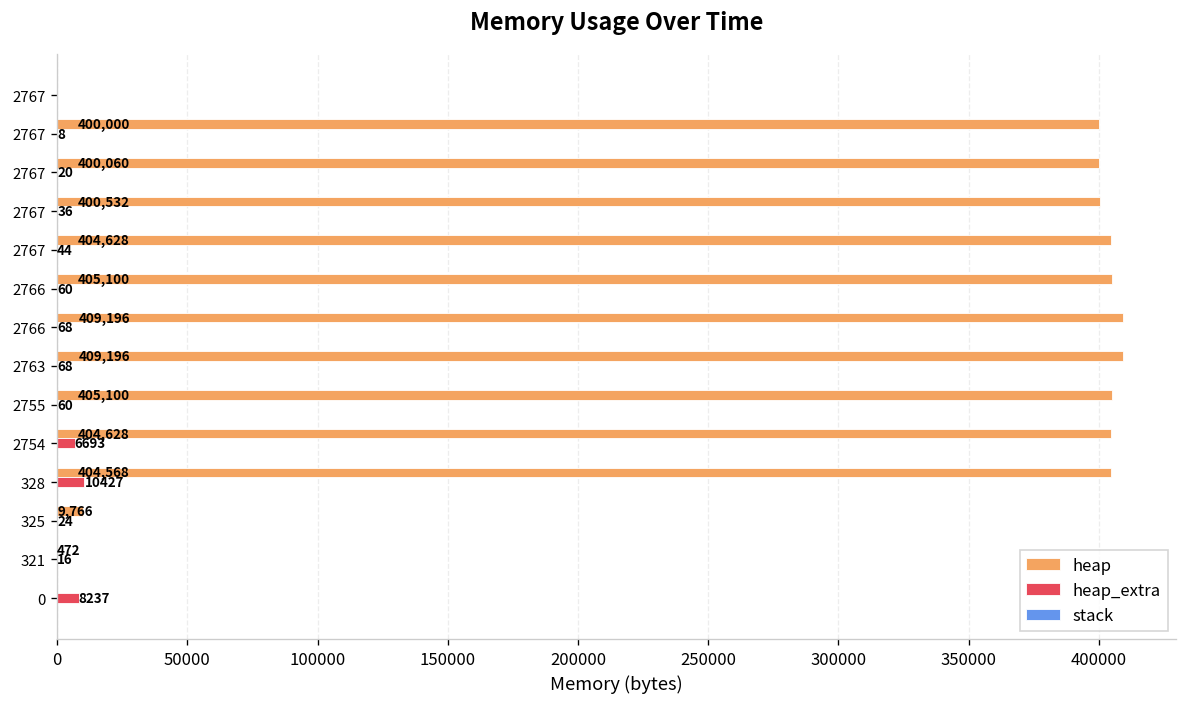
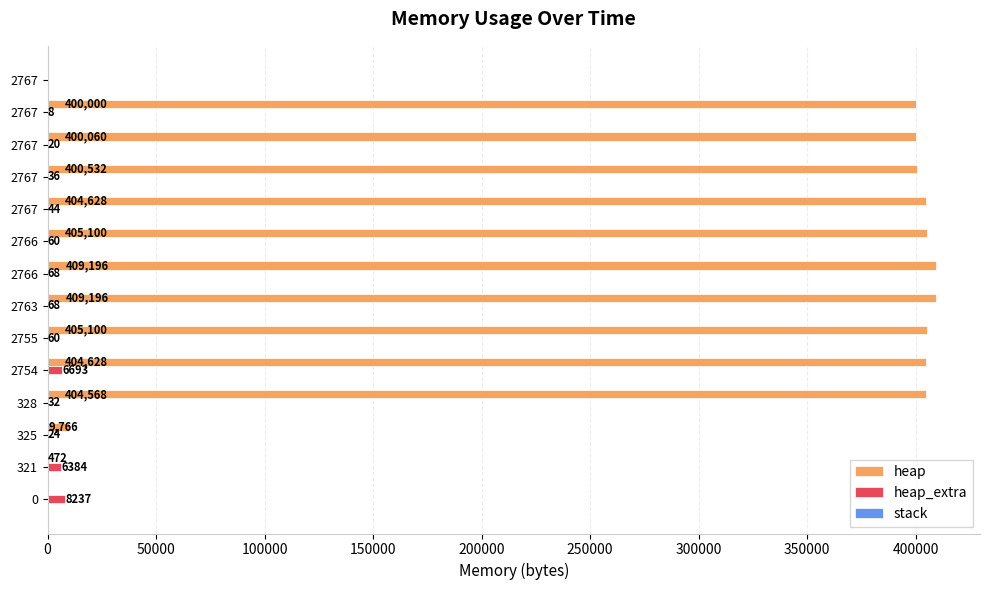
heap_extra, 328: 10427 -> 32
heap_extra, 321: 16 -> 6384
